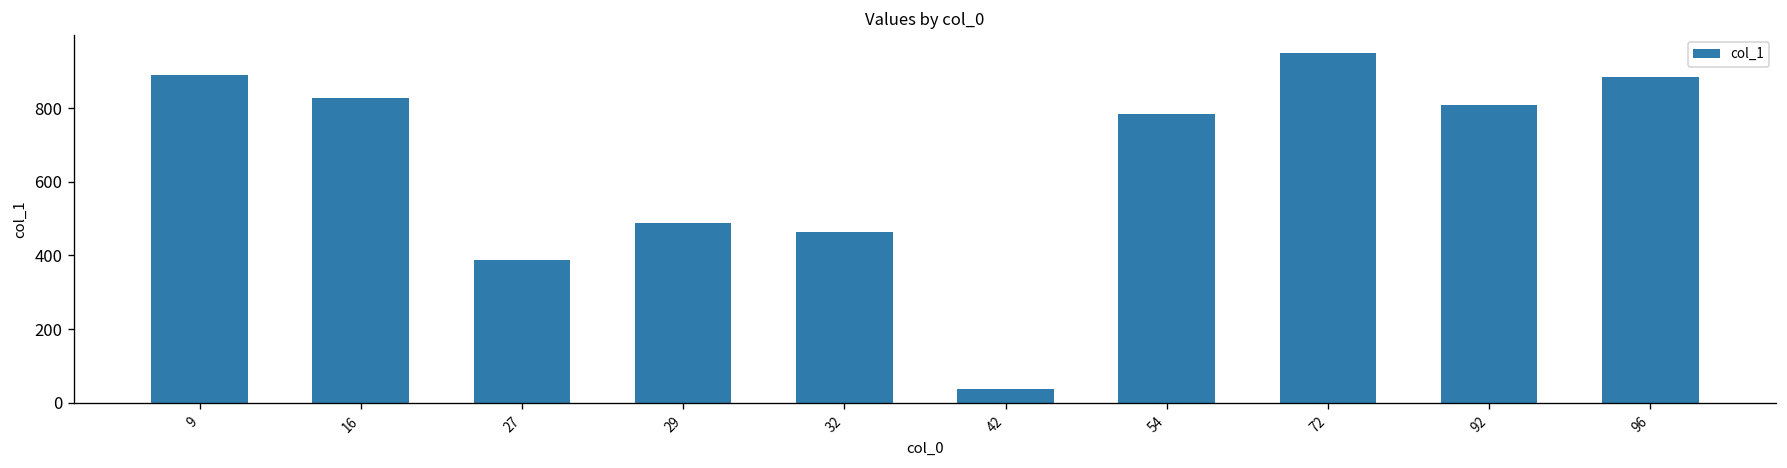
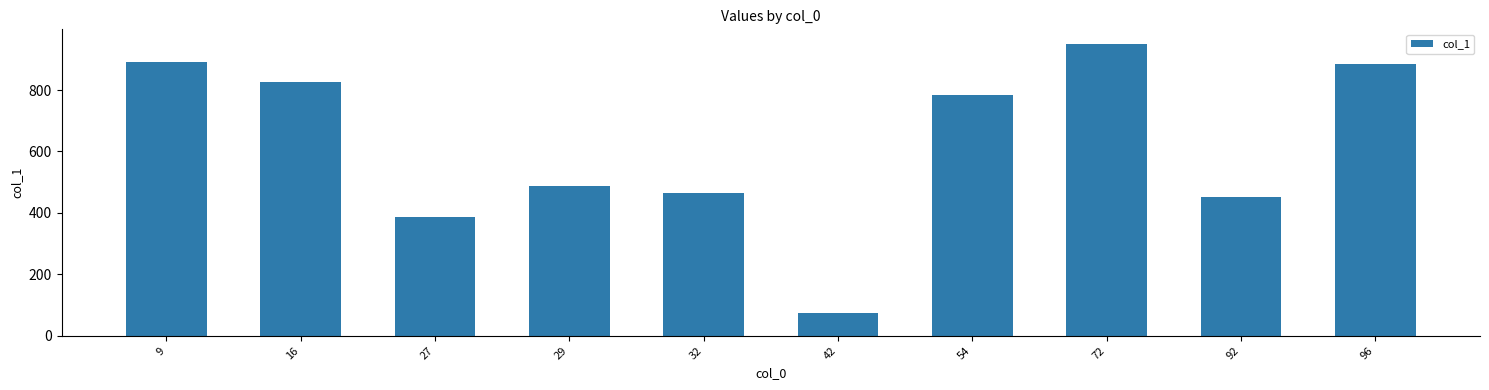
42: 40 -> 70
92: 810 -> 450
